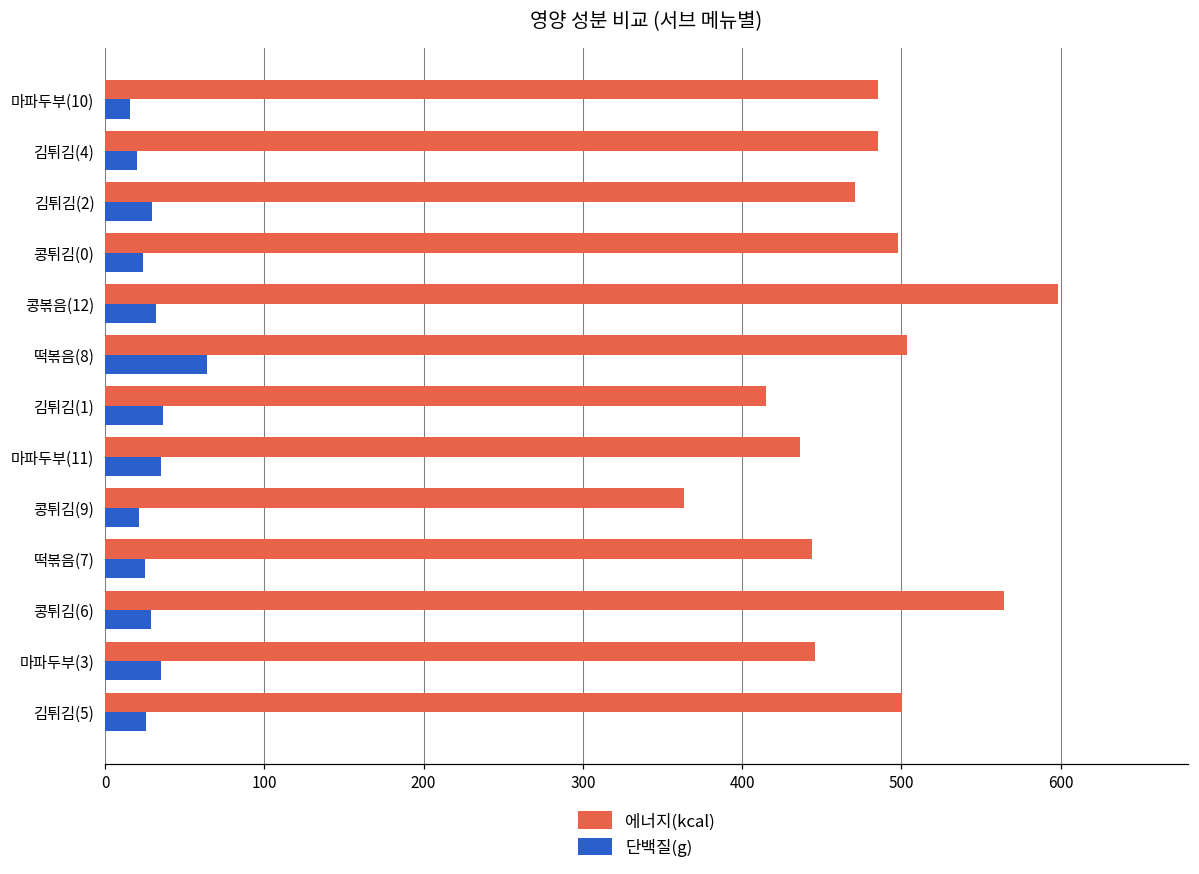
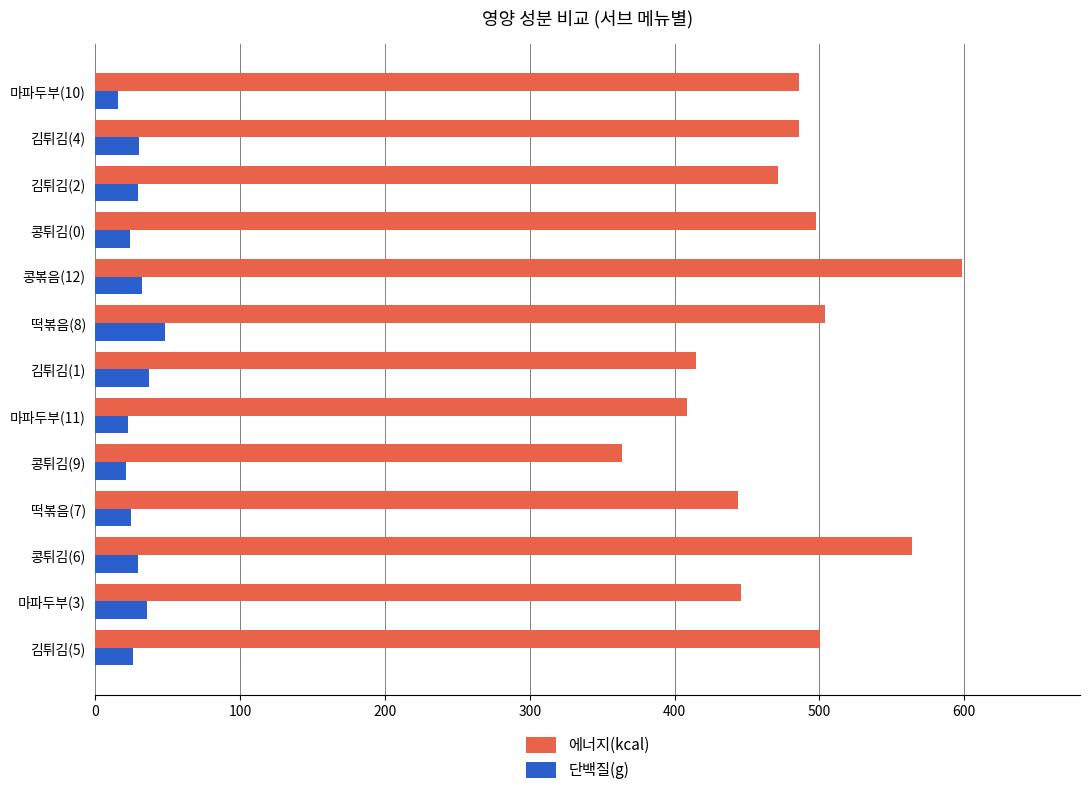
단백질(g), 김튀김(4): 20 -> 30
단백질(g), 떡볶음(8): 64 -> 48
에너지(kcal), 마파두부(11): 436 -> 408
단백질(g), 마파두부(11): 35 -> 22
